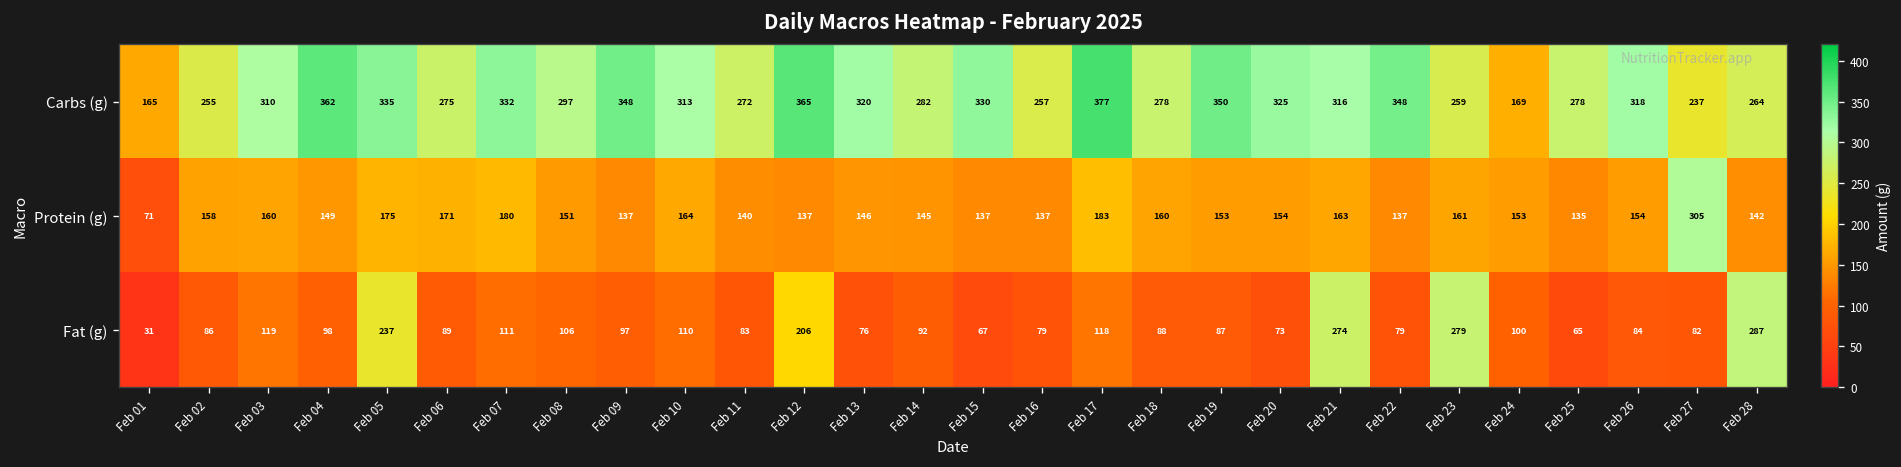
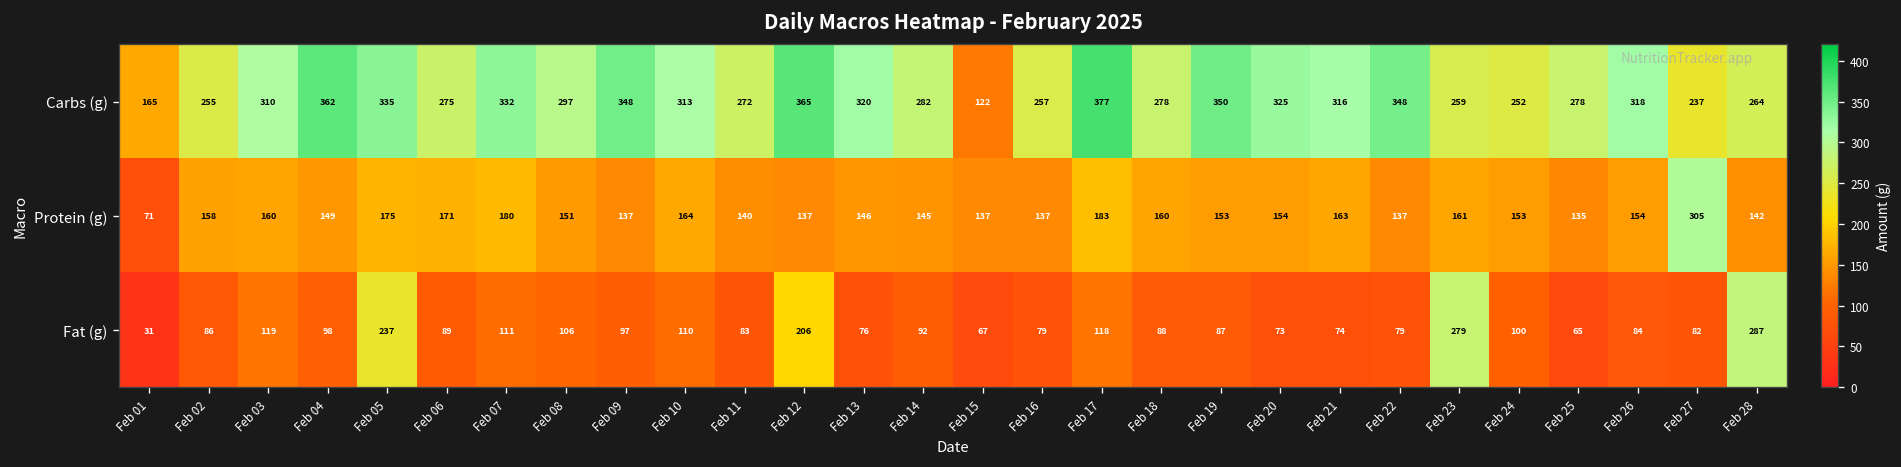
Carbs (g), Feb 15: 330 -> 122
Carbs (g), Feb 24: 169 -> 252
Fat (g), Feb 21: 274 -> 74
